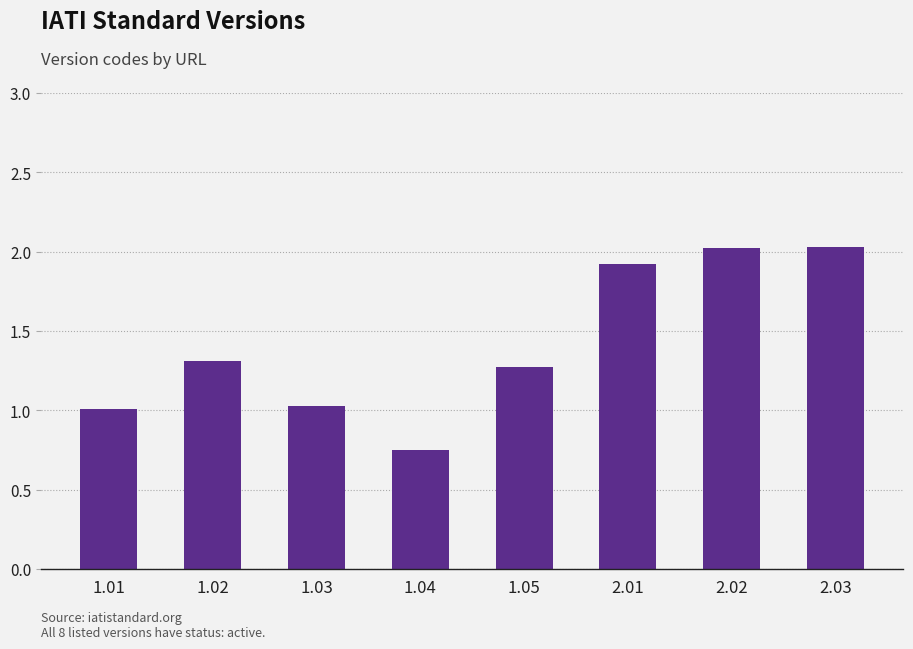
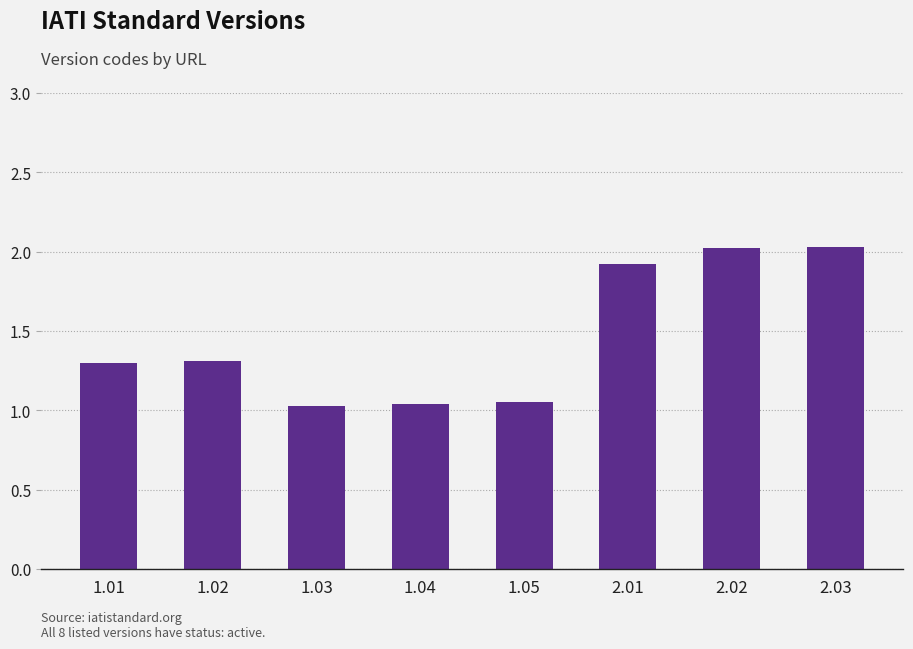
1.01: 1.01 -> 1.30
1.04: 0.75 -> 1.04
1.05: 1.27 -> 1.05
